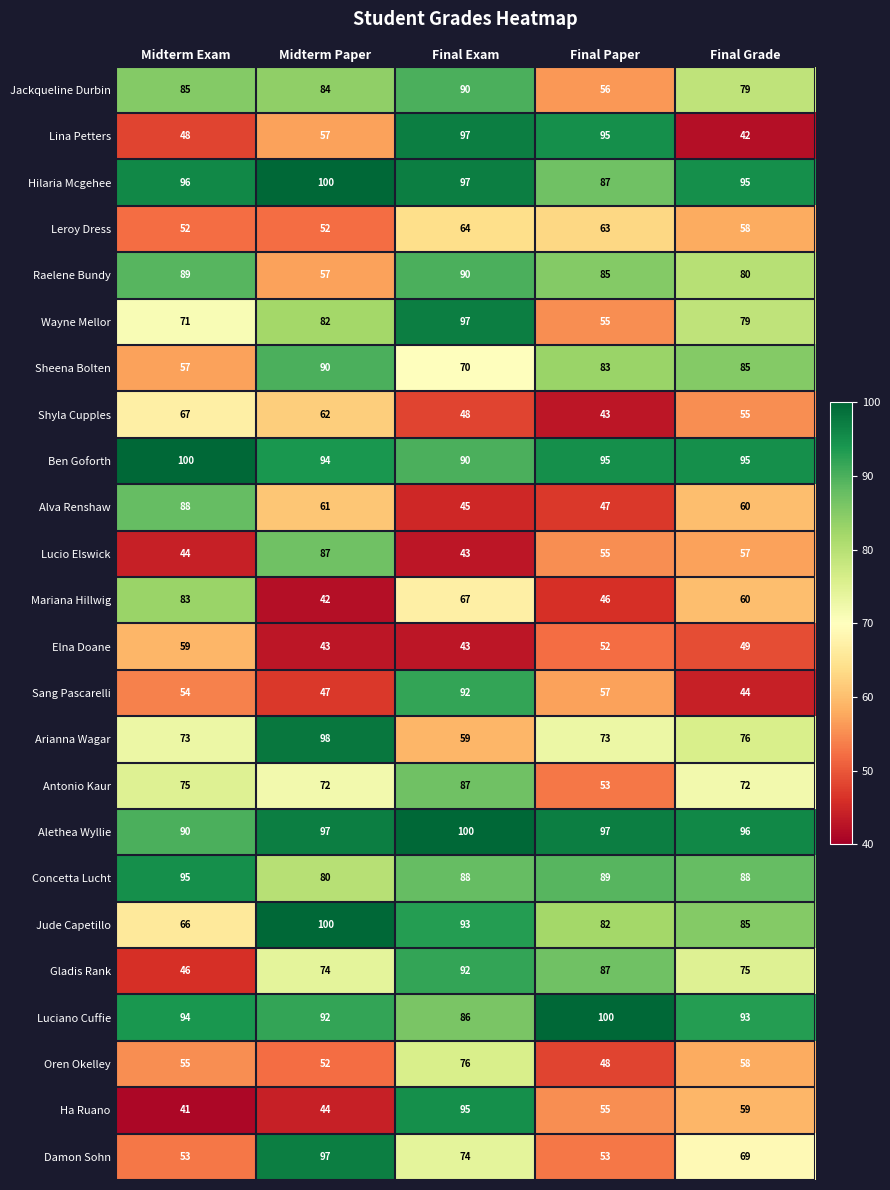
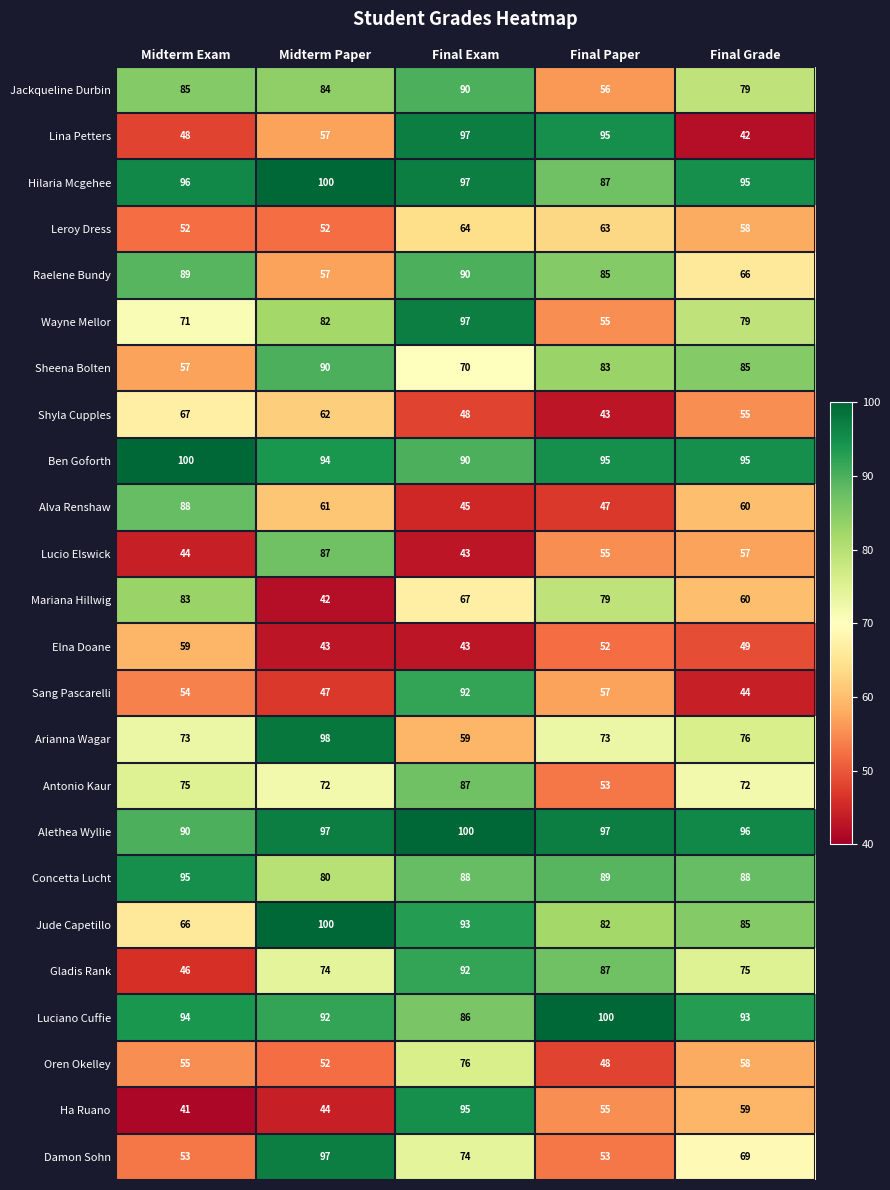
Raelene Bundy, Final Grade: 80 -> 66
Mariana Hillwig, Final Paper: 46 -> 79
